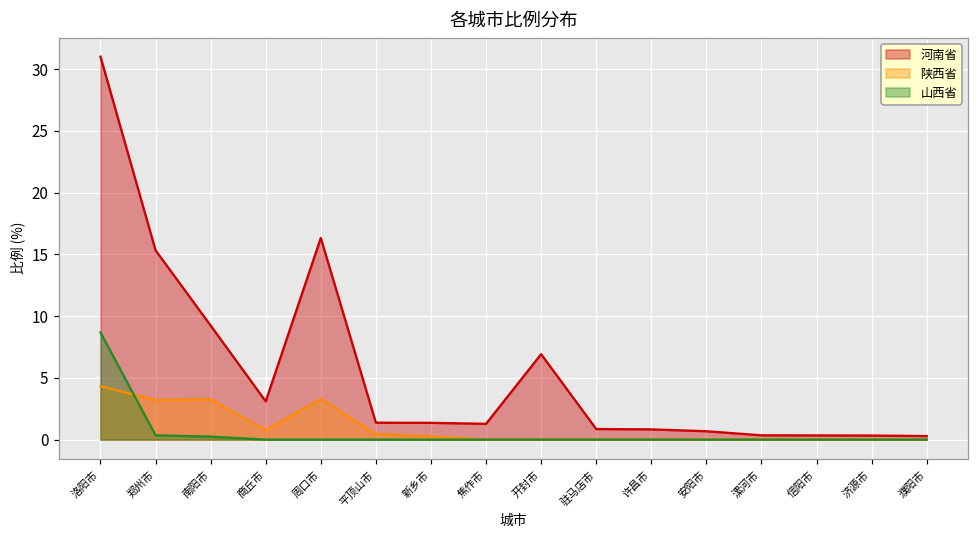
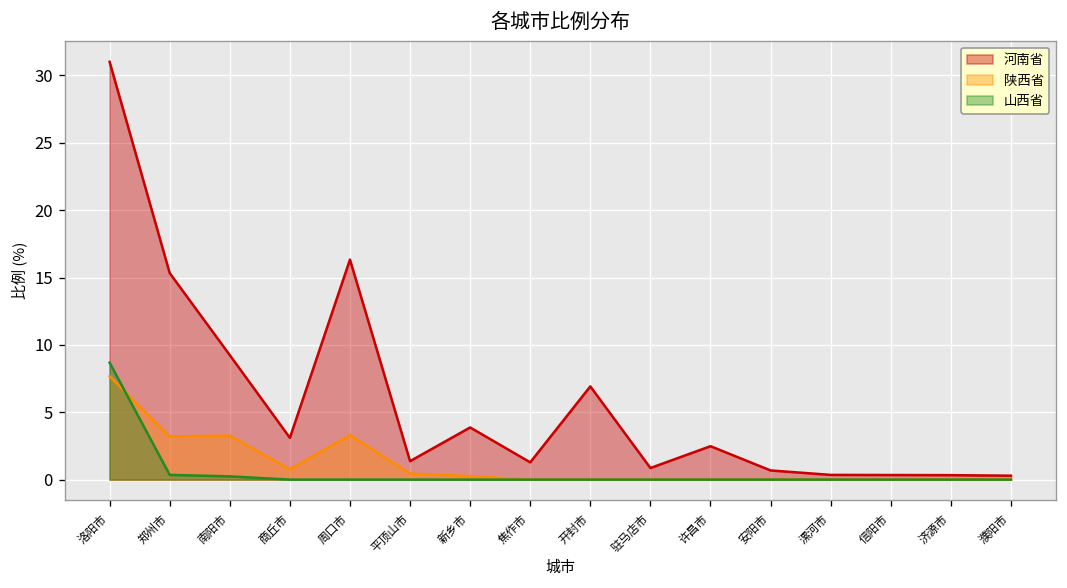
陕西省, 洛阳市: 4.3 -> 7.7
河南省, 新乡市: 1.4 -> 3.9
河南省, 许昌市: 0.8 -> 2.5
